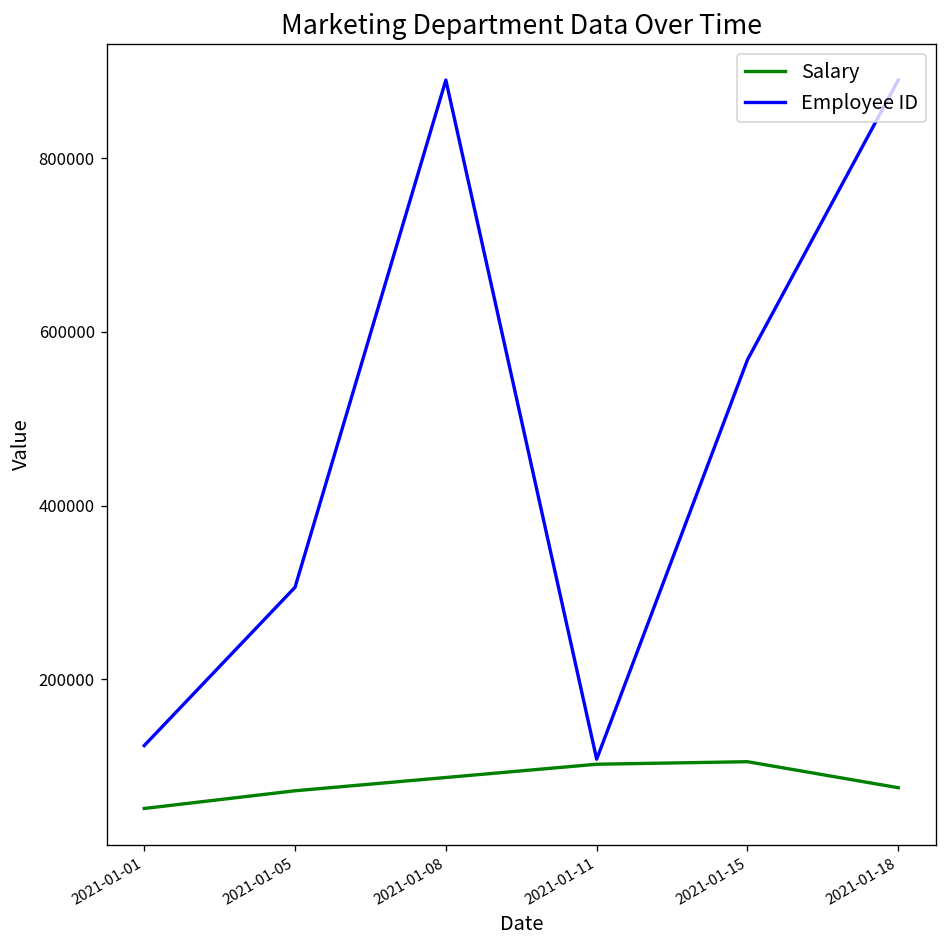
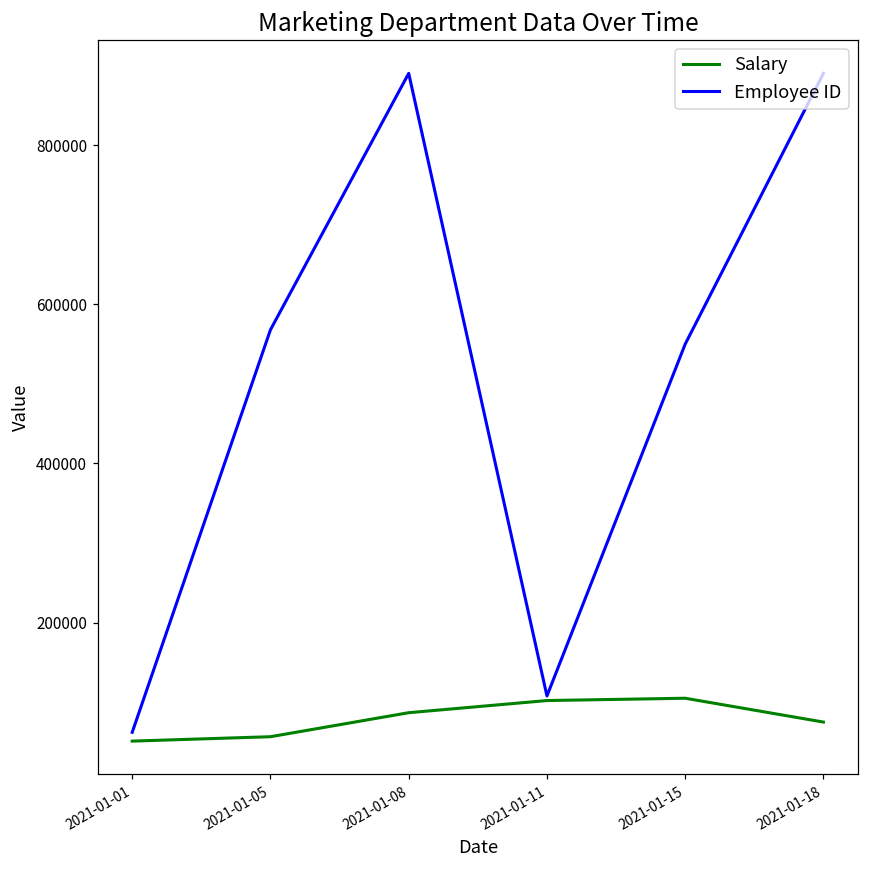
Employee ID, 2021-01-01: 120000 -> 60000
Salary, 2021-01-05: 70000 -> 60000
Employee ID, 2021-01-05: 310000 -> 570000
Employee ID, 2021-01-15: 570000 -> 550000
